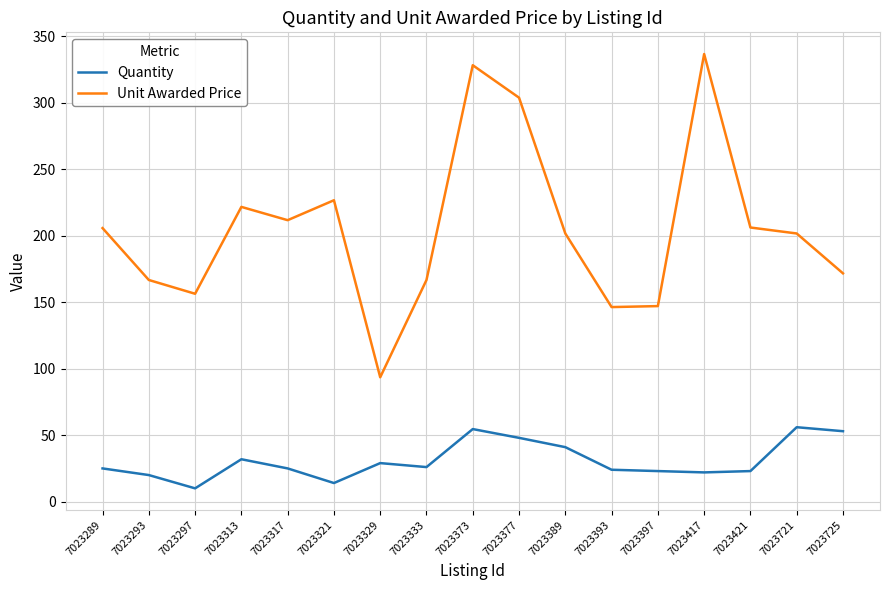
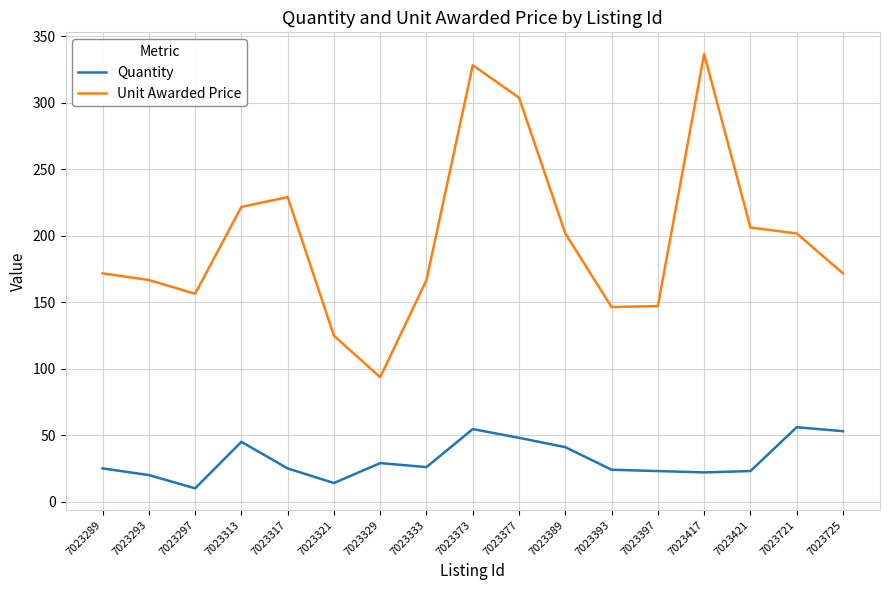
Unit Awarded Price, 7023289: 206 -> 172
Quantity, 7023313: 32 -> 45
Unit Awarded Price, 7023317: 212 -> 229
Unit Awarded Price, 7023321: 227 -> 125
